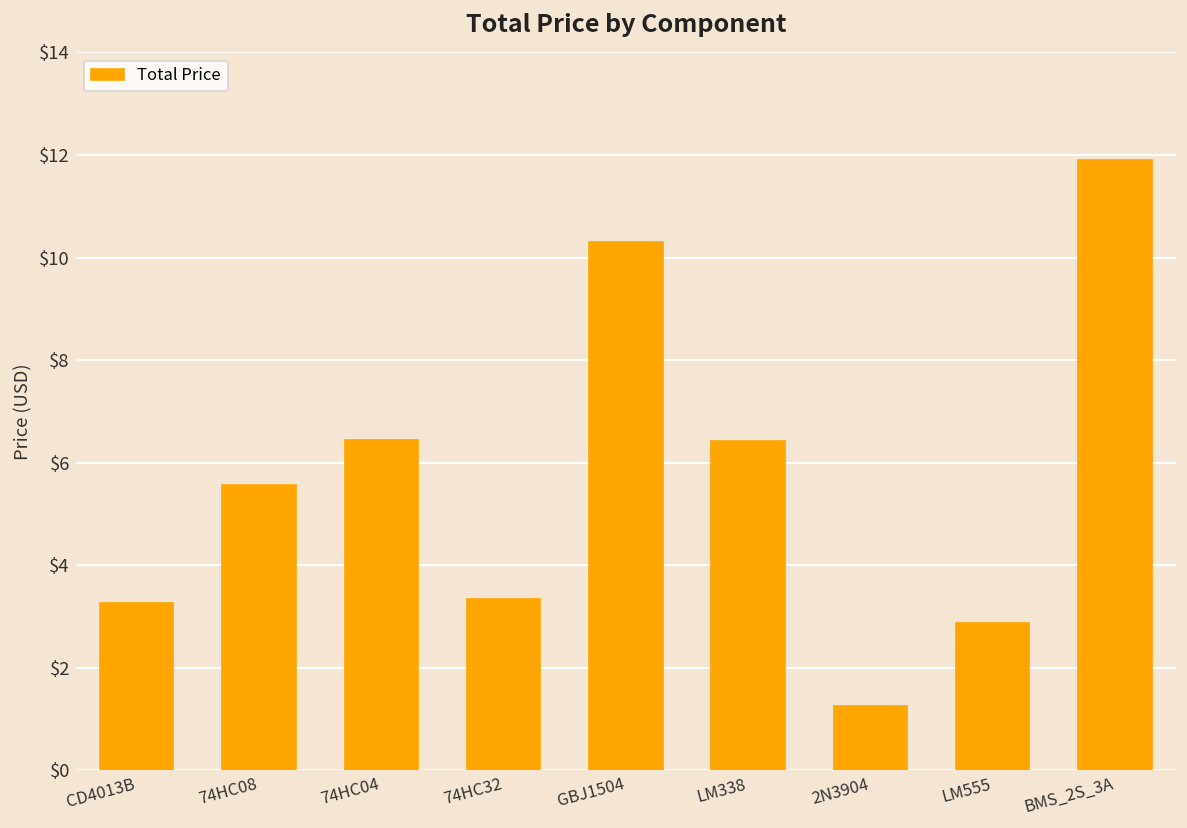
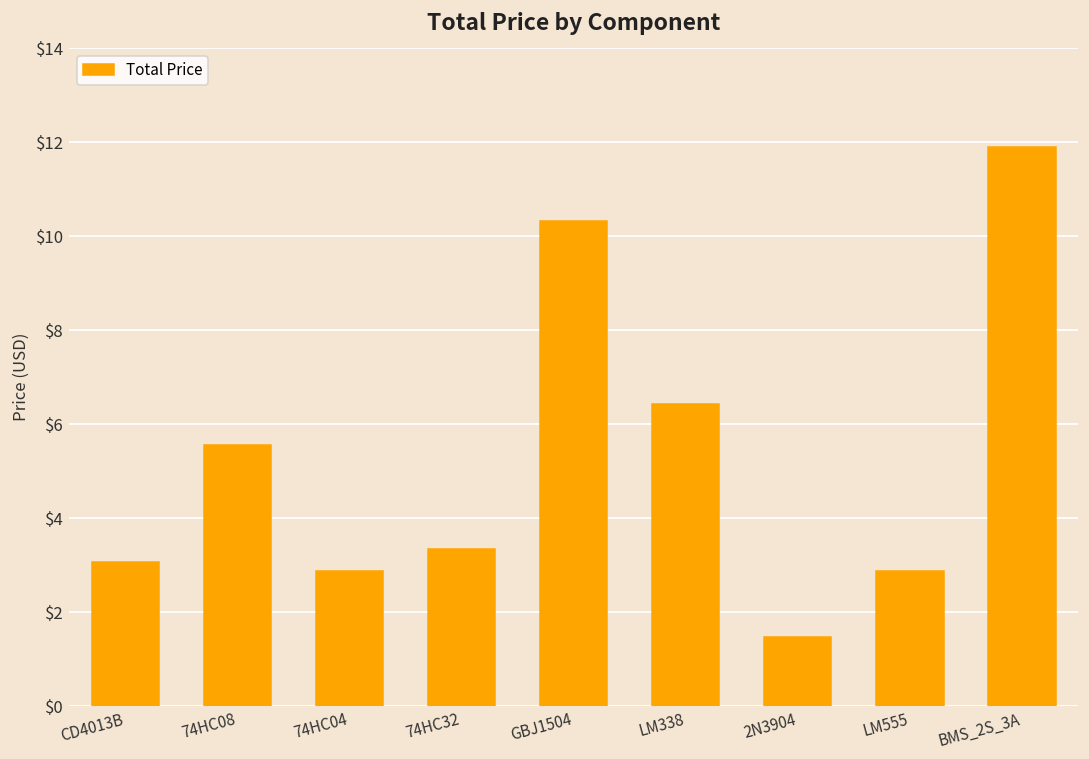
CD4013B: $3.3 -> $3.1
74HC04: $6.4 -> $2.9
2N3904: $1.3 -> $1.5
